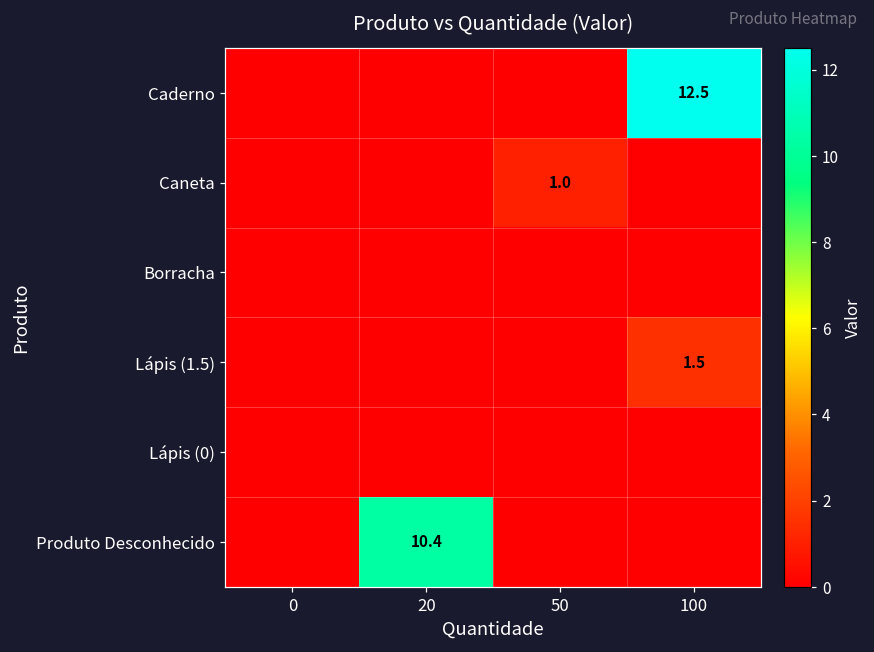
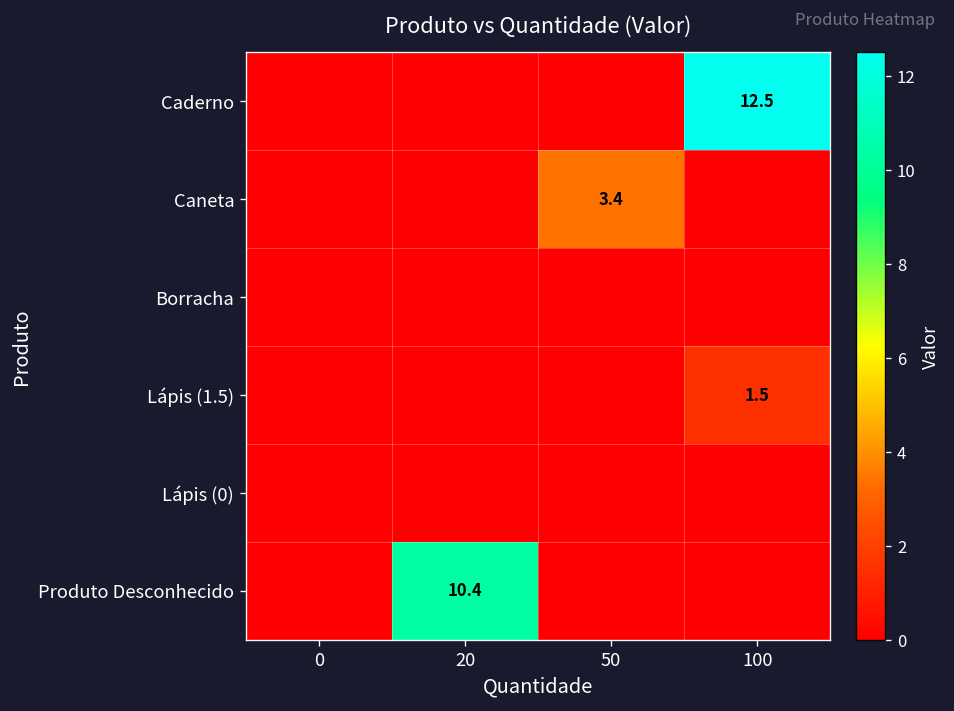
Caneta, 50: 1.0 -> 3.4
